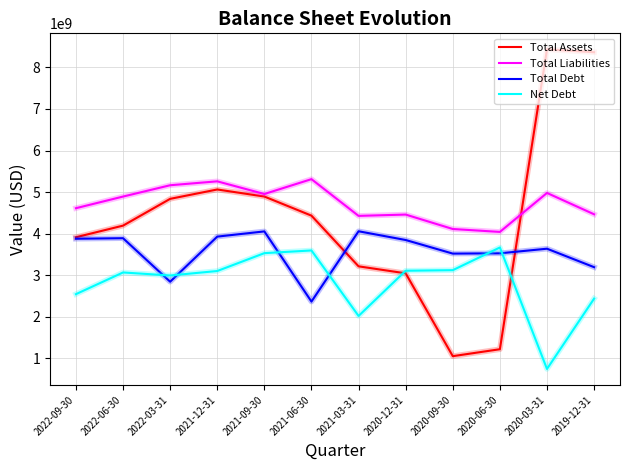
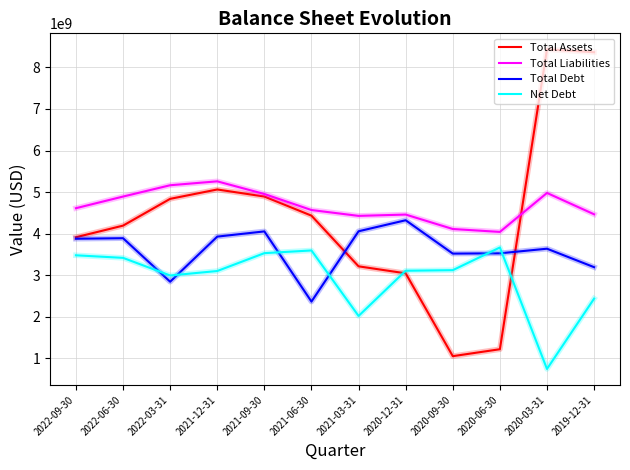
Net Debt, 2022-09-30: 2500000000 -> 3500000000
Net Debt, 2022-06-30: 3100000000 -> 3400000000
Total Liabilities, 2021-06-30: 5300000000 -> 4600000000
Total Debt, 2020-12-31: 3800000000 -> 4300000000
